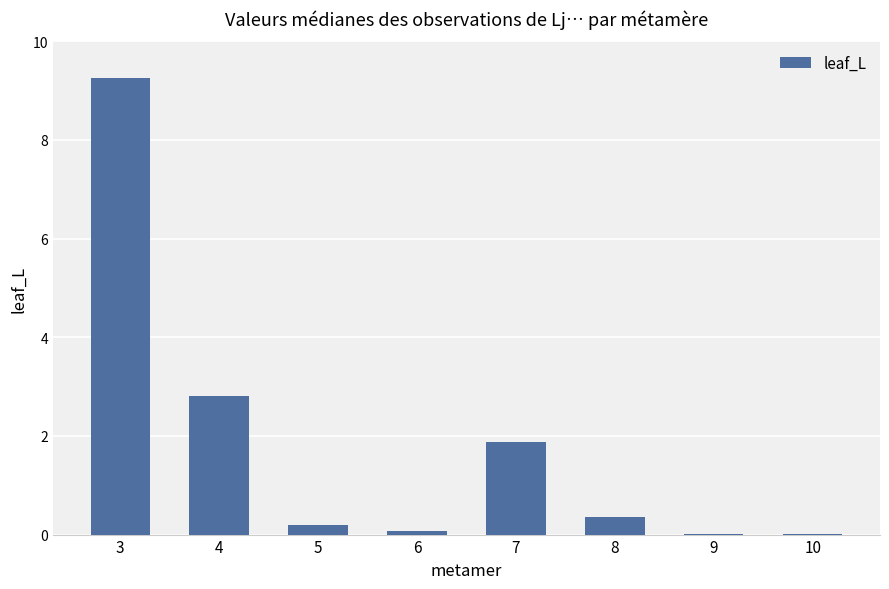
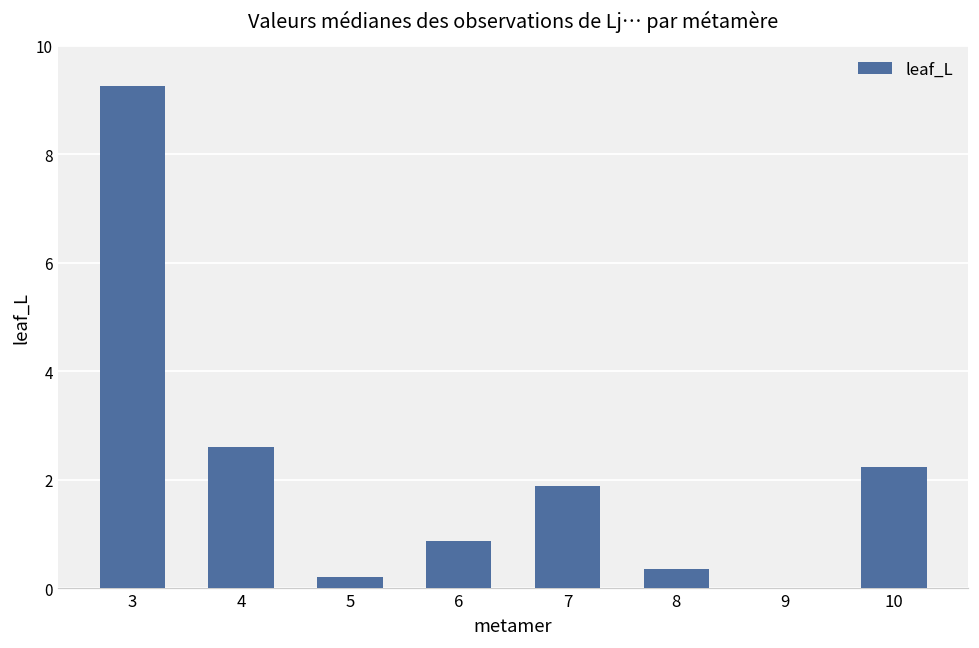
4: 2.8 -> 2.6
6: 0.1 -> 0.9
10: 0.0 -> 2.2
